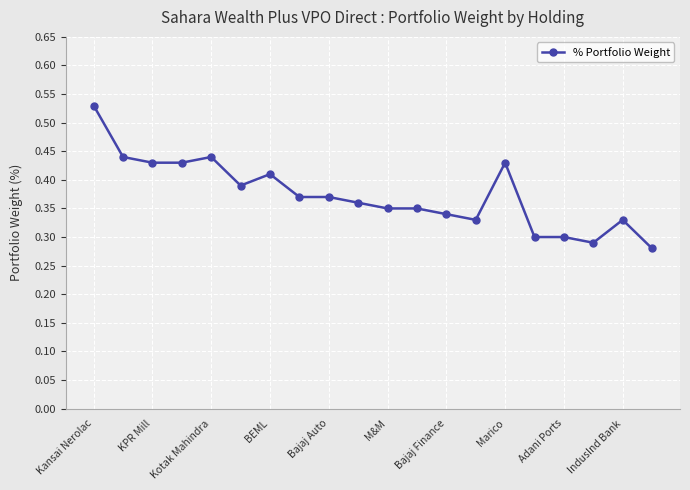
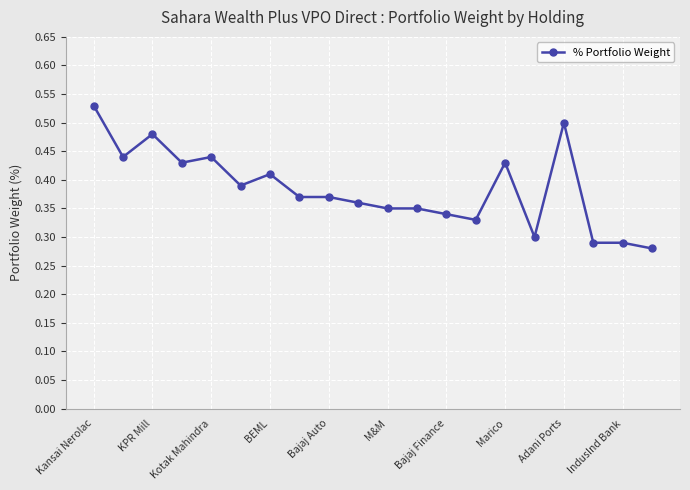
KPR Mill: 0.43 -> 0.48
Adani Ports: 0.3 -> 0.5
IndusInd Bank: 0.33 -> 0.29
